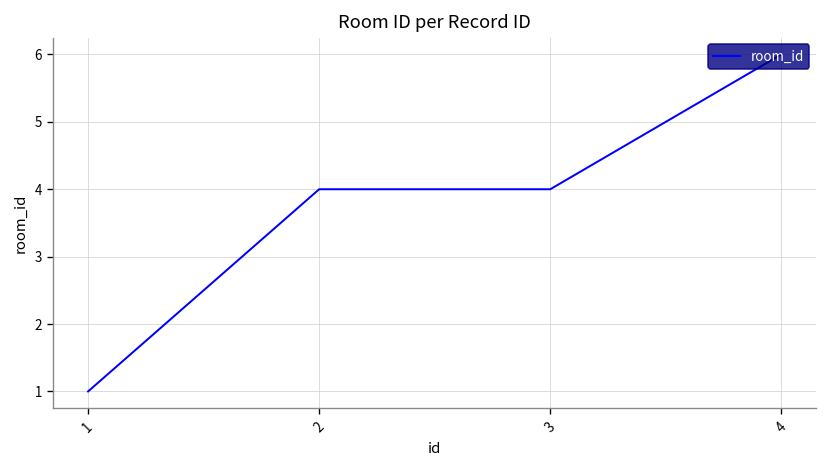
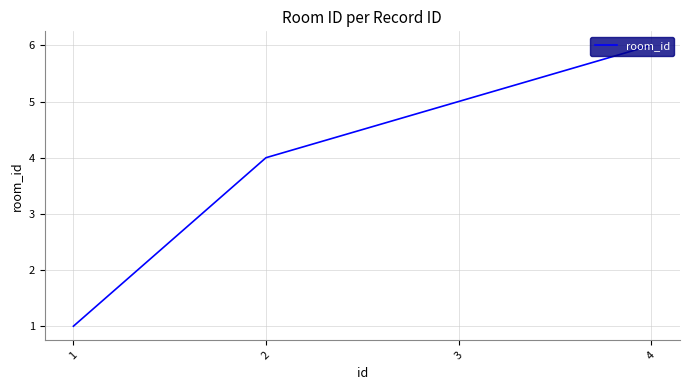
3: 4 -> 5
